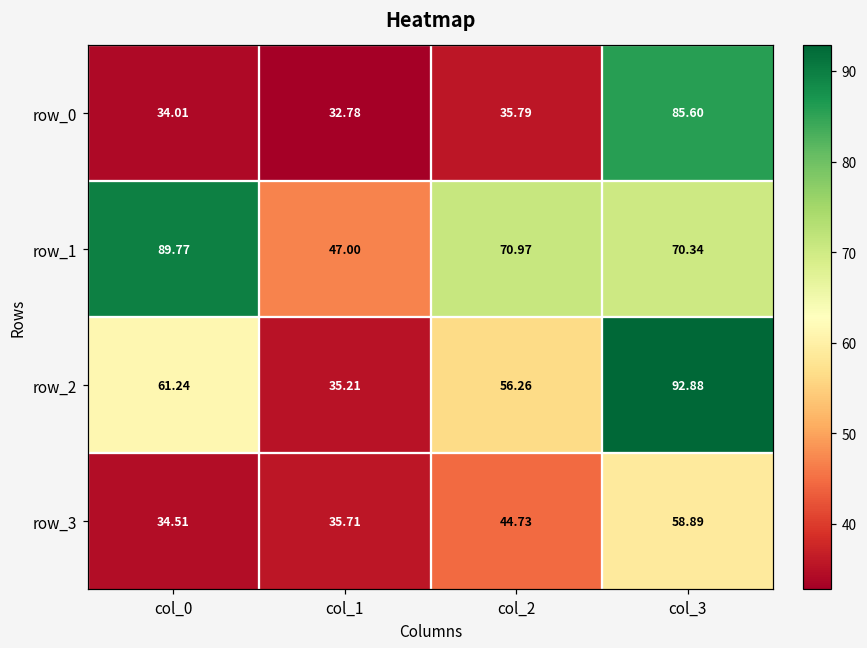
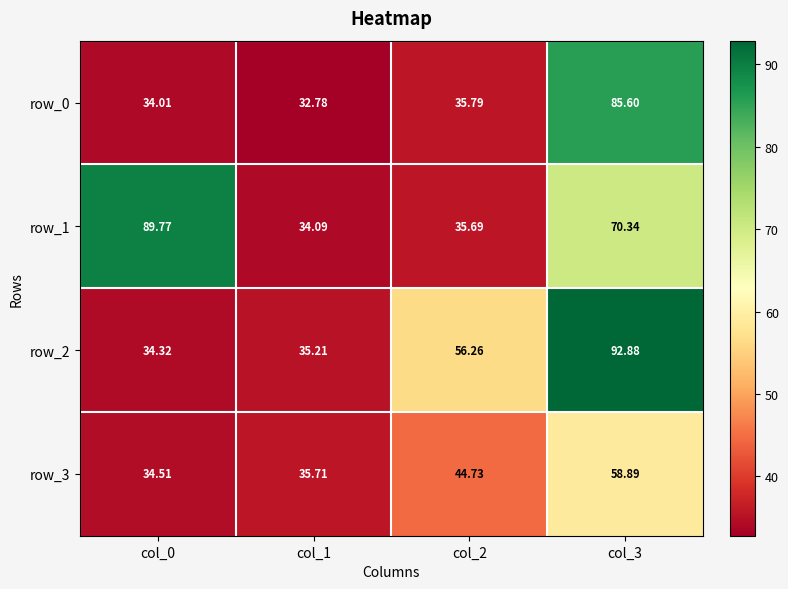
row_1, col_1: 47.00 -> 34.09
row_1, col_2: 70.97 -> 35.69
row_2, col_0: 61.24 -> 34.32
